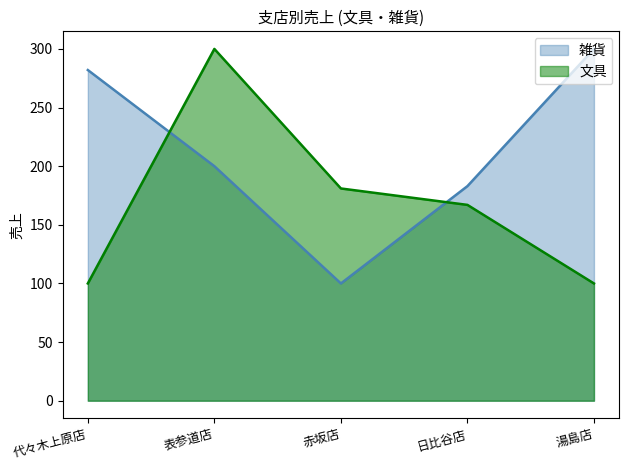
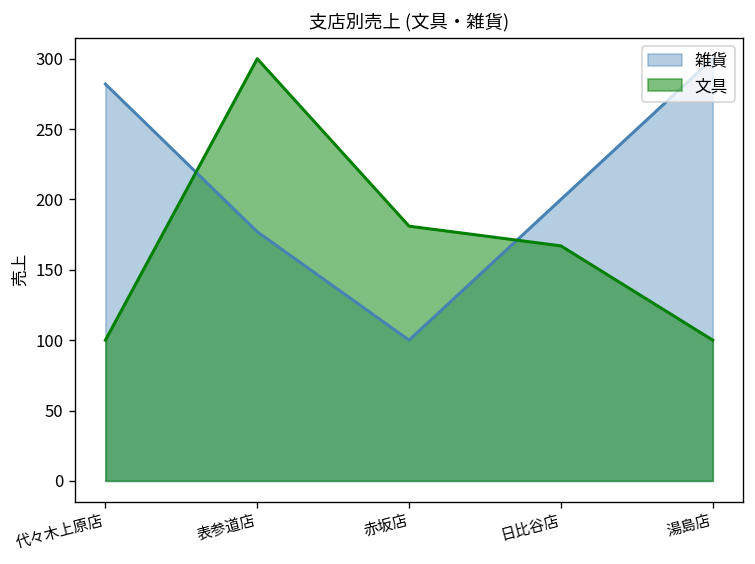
雑貨, 表参道店: 200 -> 177
雑貨, 日比谷店: 183 -> 200
